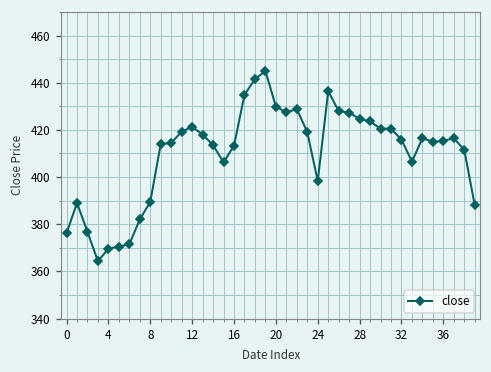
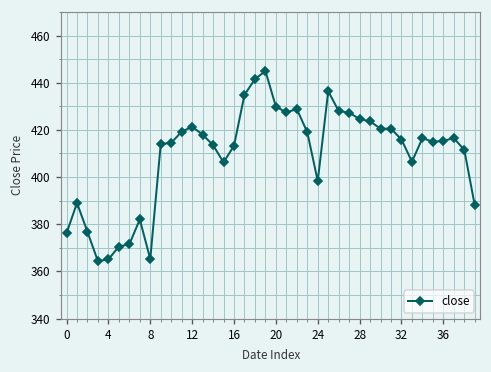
4: 370 -> 365
8: 390 -> 365
